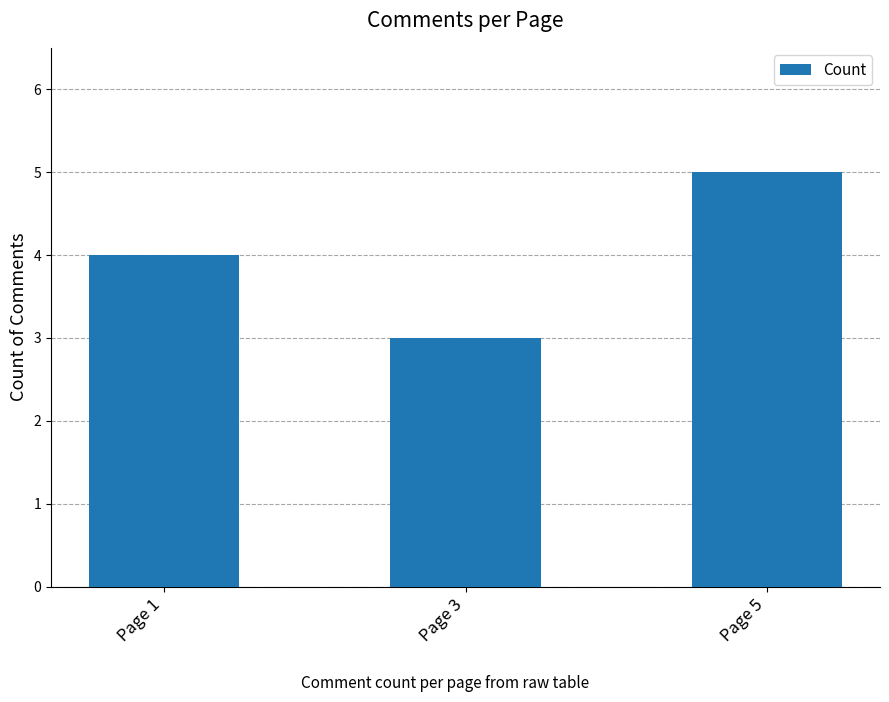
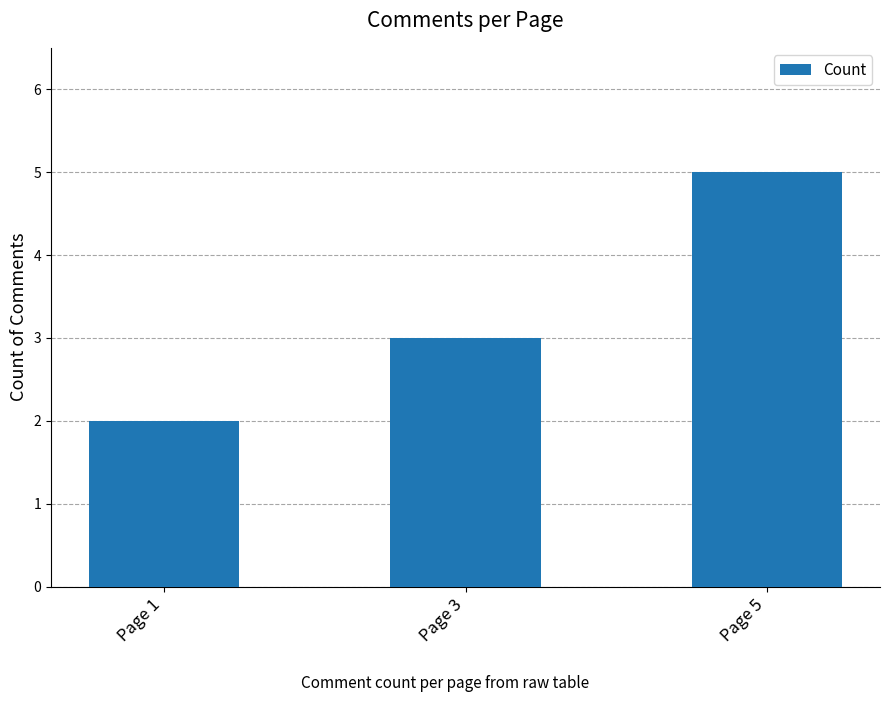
Page 1: 4 -> 2
